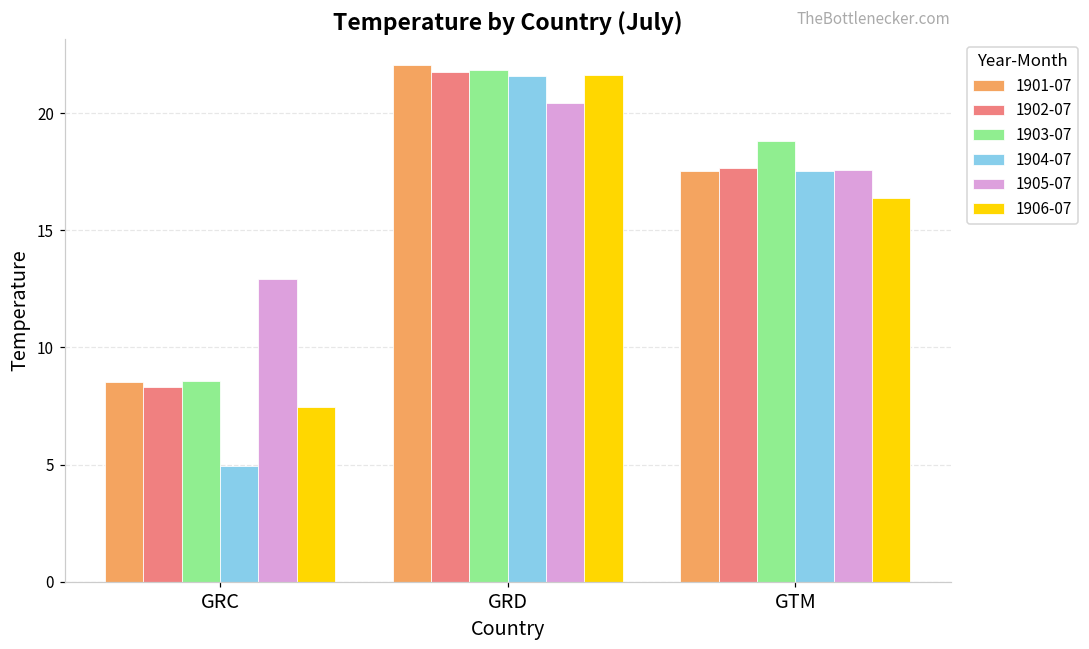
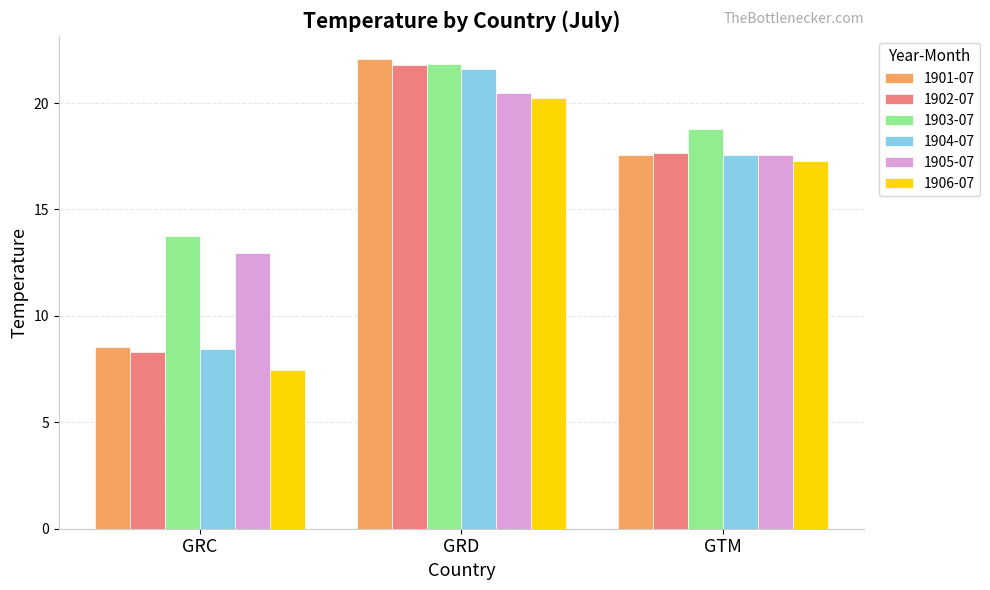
1903-07, GRC: 8.6 -> 13.8
1904-07, GRC: 4.9 -> 8.5
1906-07, GRD: 21.7 -> 20.2
1906-07, GTM: 16.4 -> 17.3
